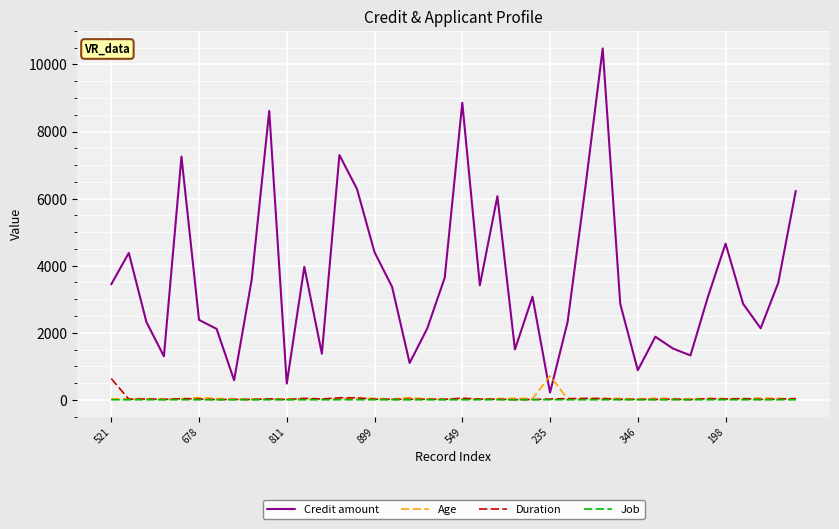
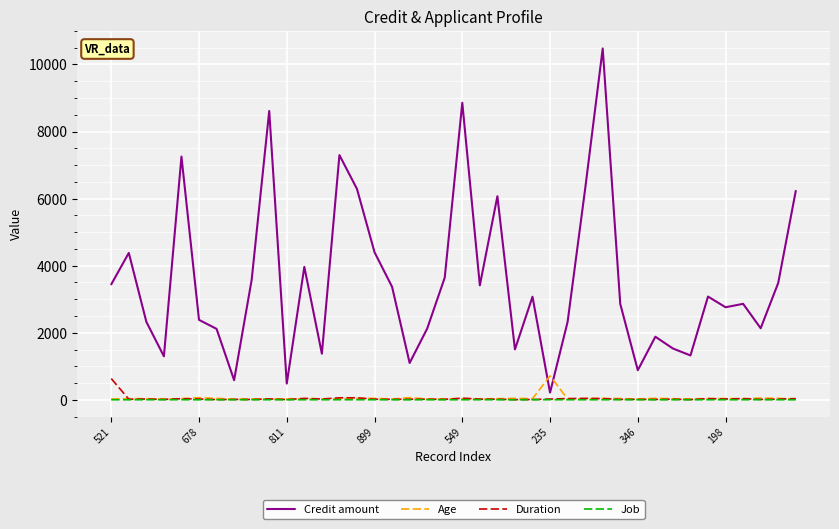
Credit amount, 198: 4700 -> 2800
